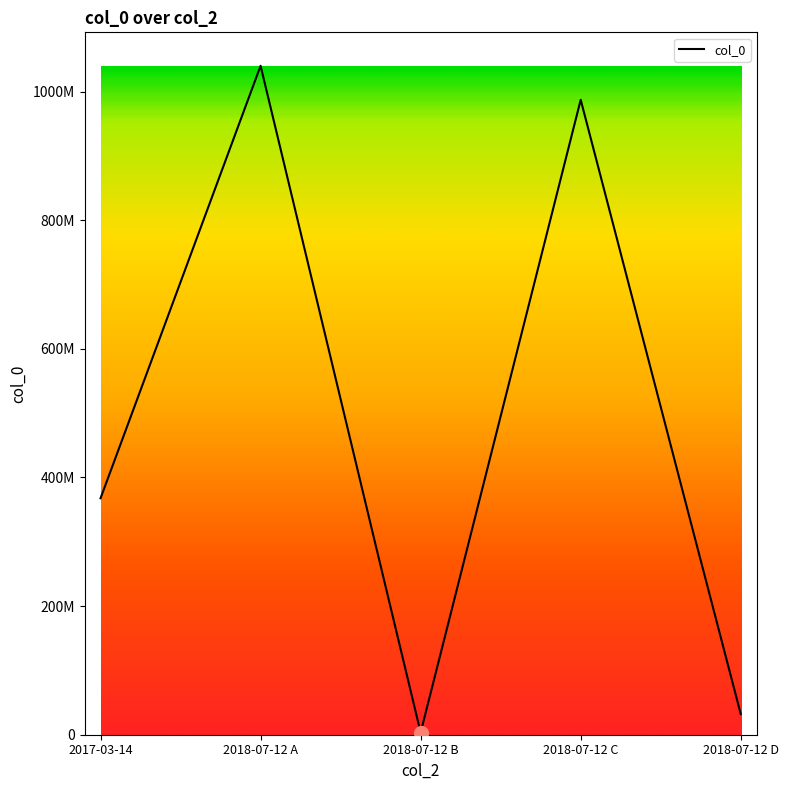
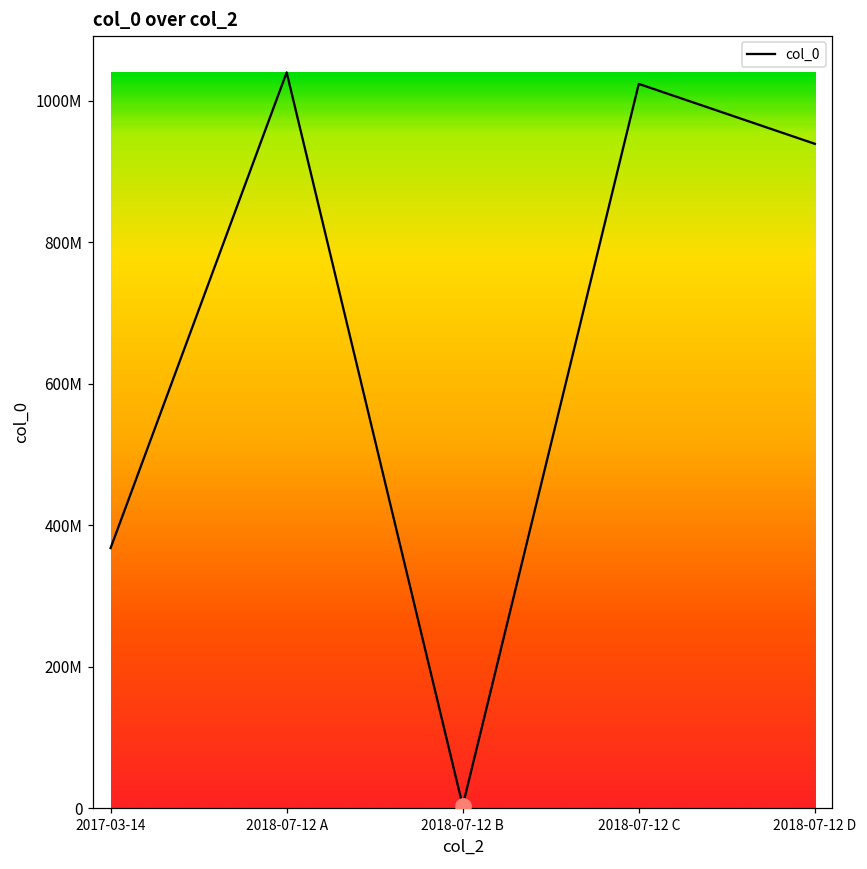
col_0, 2018-07-12 C: 990000000 -> 1020000000
col_0, 2018-07-12 D: 30000000 -> 940000000
